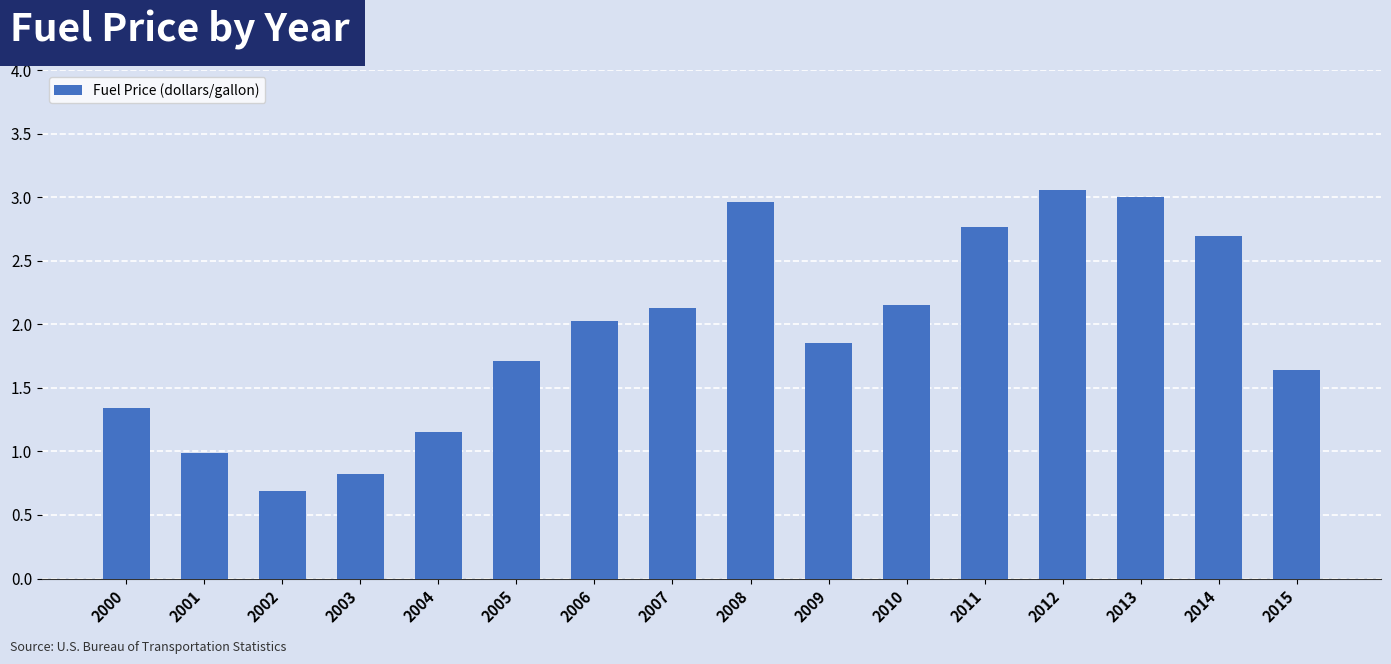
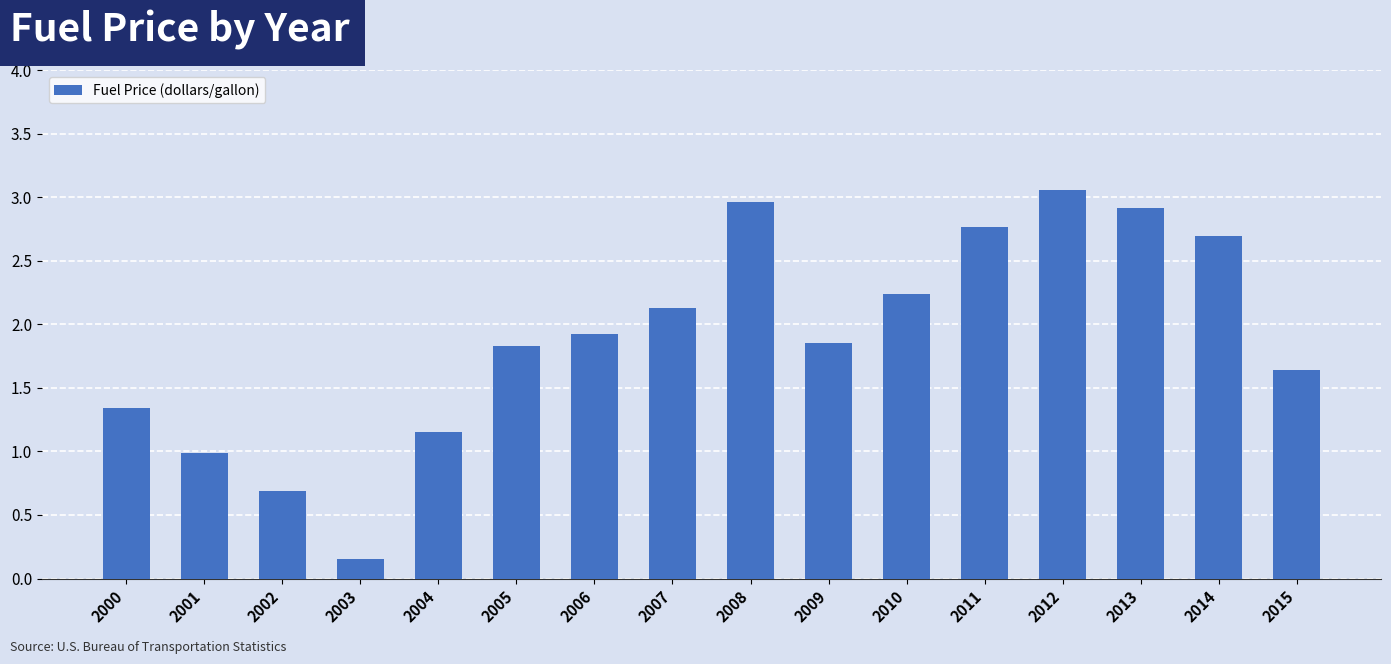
2003: 0.82 -> 0.16
2005: 1.72 -> 1.83
2006: 2.03 -> 1.92
2010: 2.15 -> 2.24
2013: 3.00 -> 2.92
